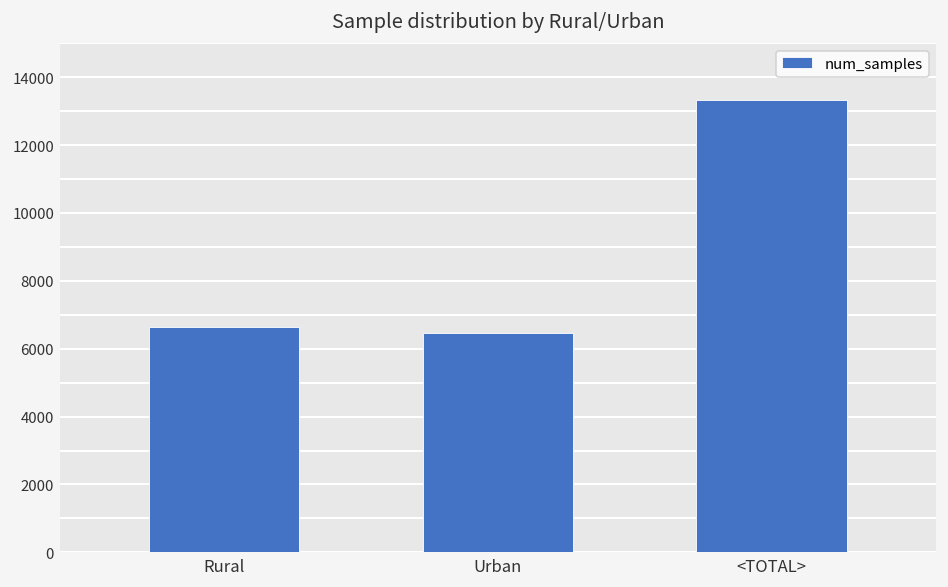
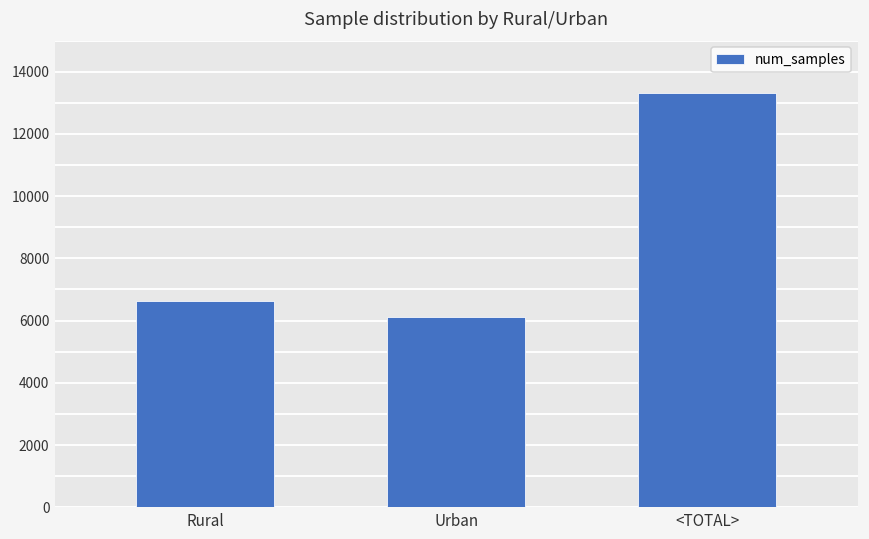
Urban: 6500 -> 6100
